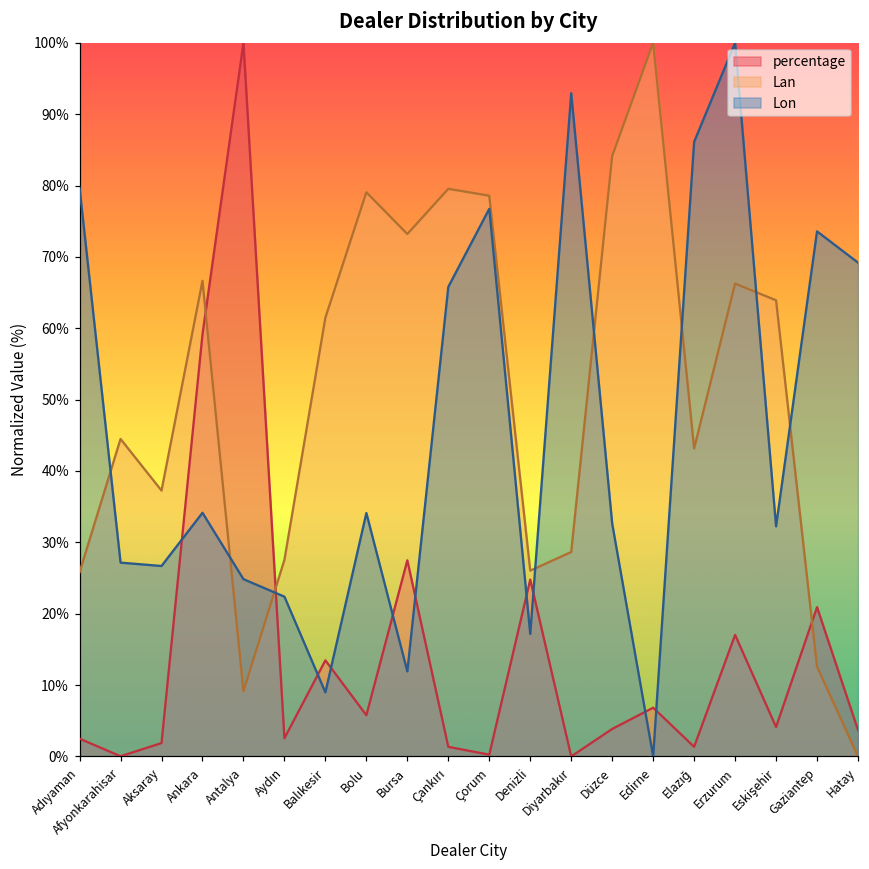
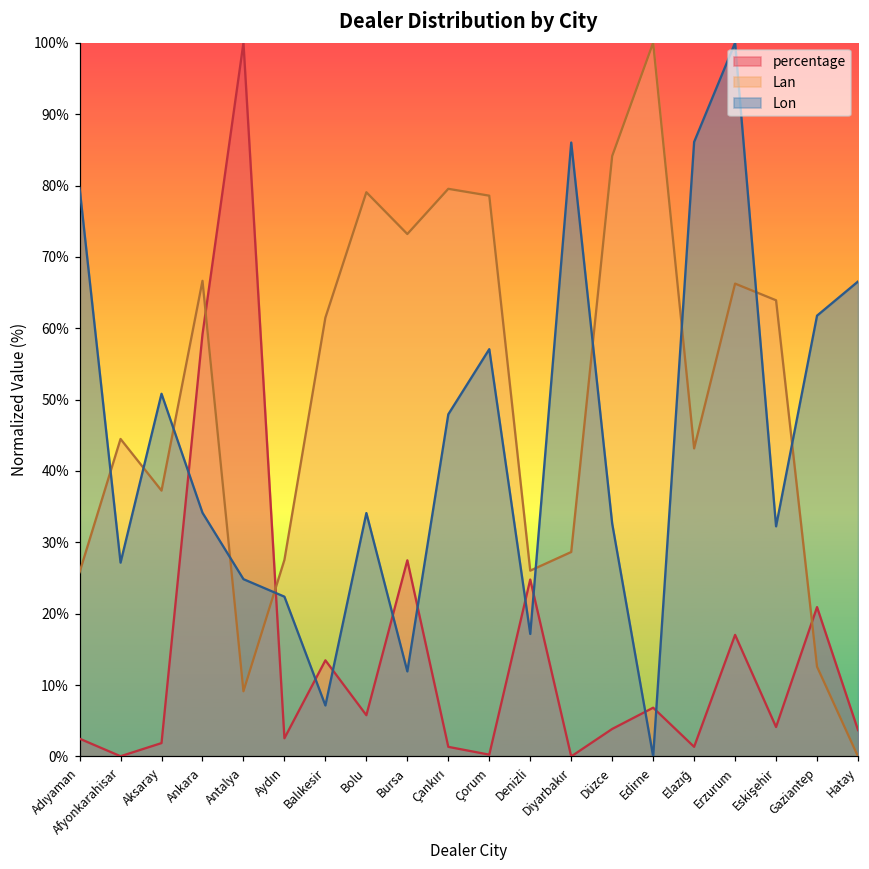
Lon, Aksaray: 27% -> 51%
Lon, Balıkesir: 9% -> 7%
Lon, Çankırı: 66% -> 48%
Lon, Çorum: 77% -> 57%
Lon, Diyarbakır: 93% -> 86%
Lon, Gaziantep: 74% -> 62%
Lon, Hatay: 69% -> 67%
